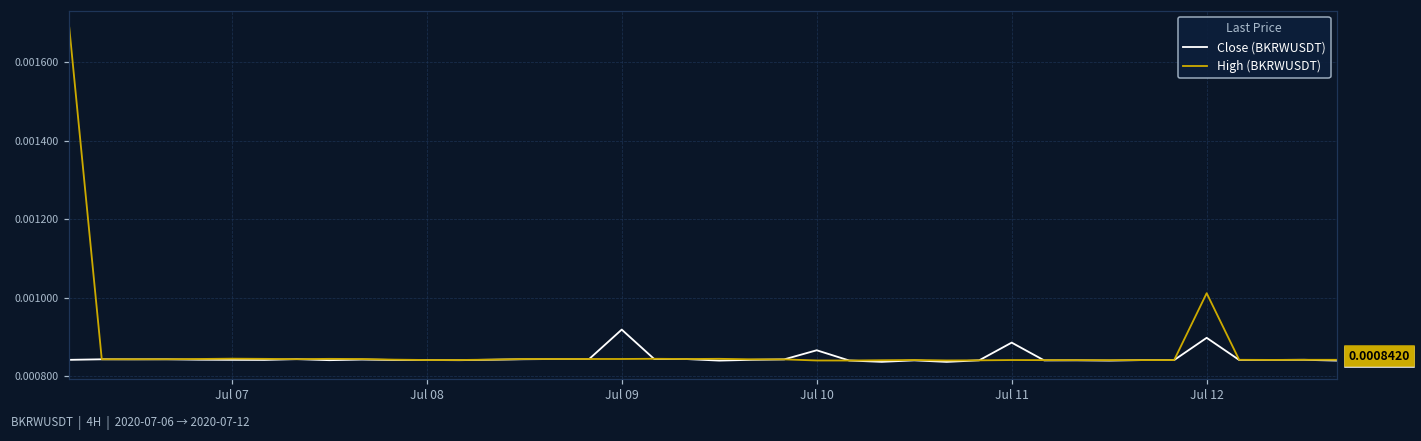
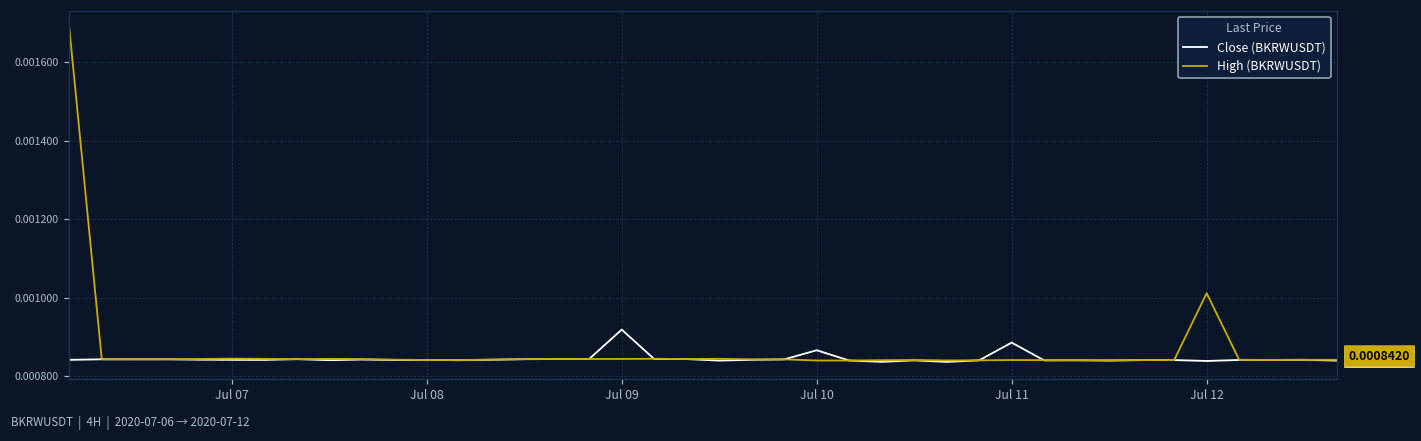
Close (BKRWUSDT), Jul 12: 0.00090 -> 0.00084
